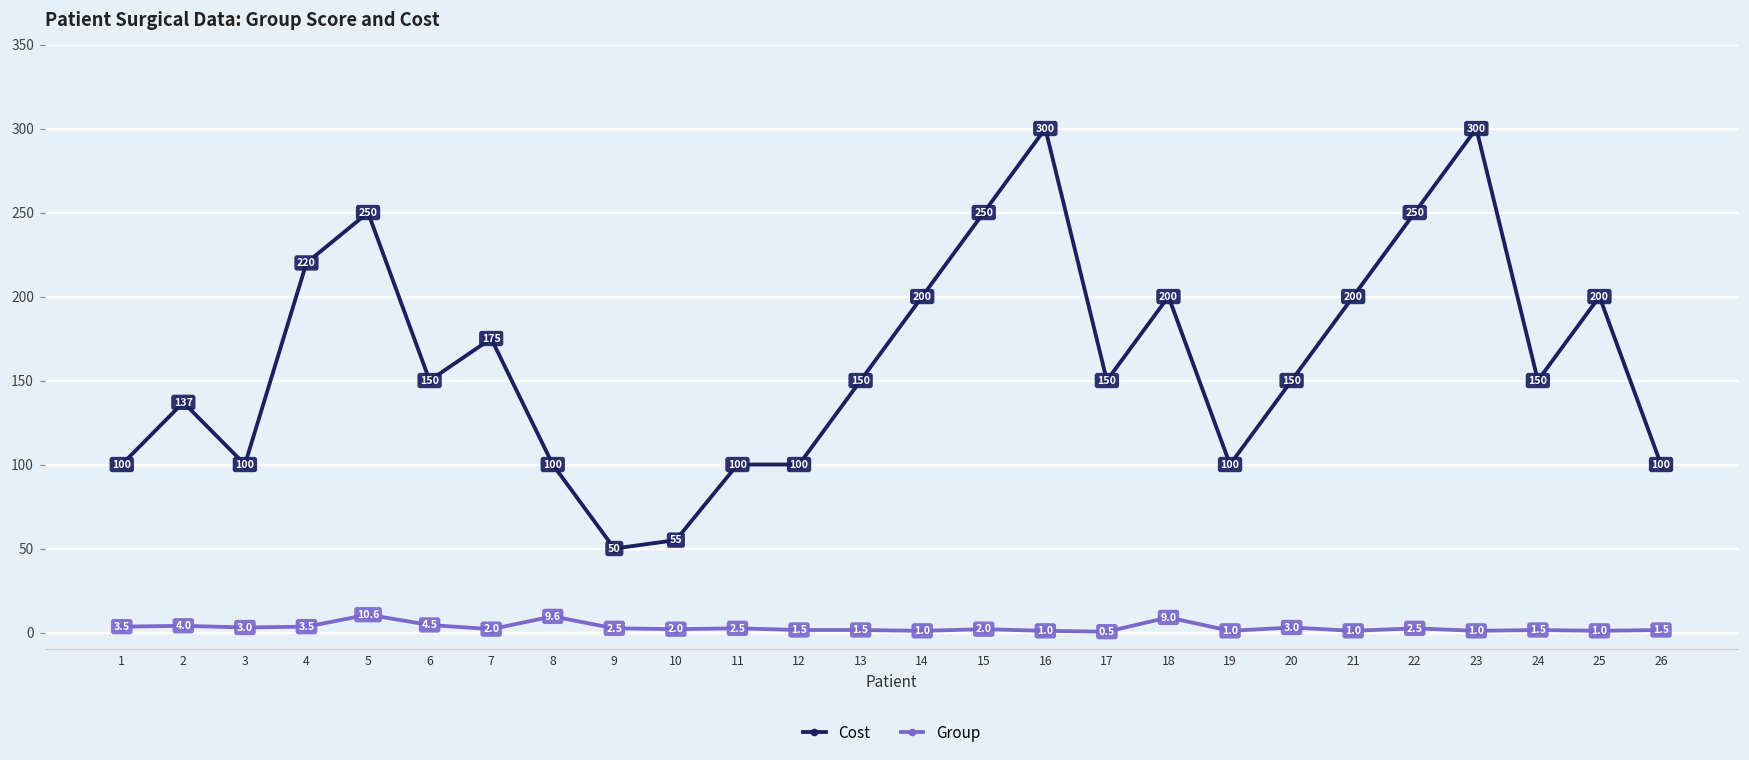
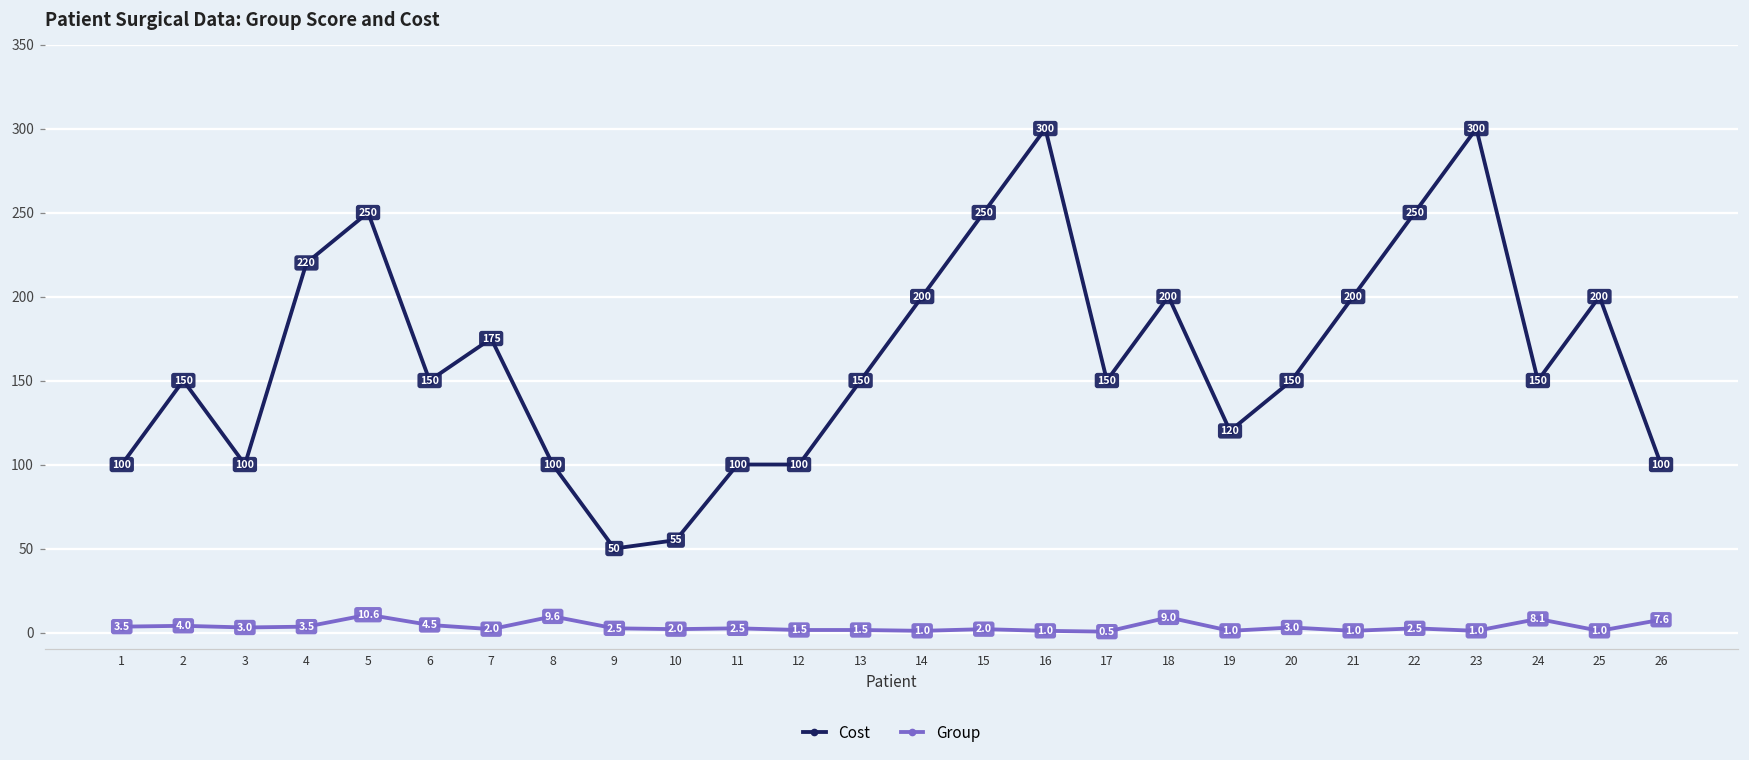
Cost, 2: 137 -> 150
Cost, 19: 100 -> 120
Group, 24: 1.5 -> 8.1
Group, 26: 1.5 -> 7.6
